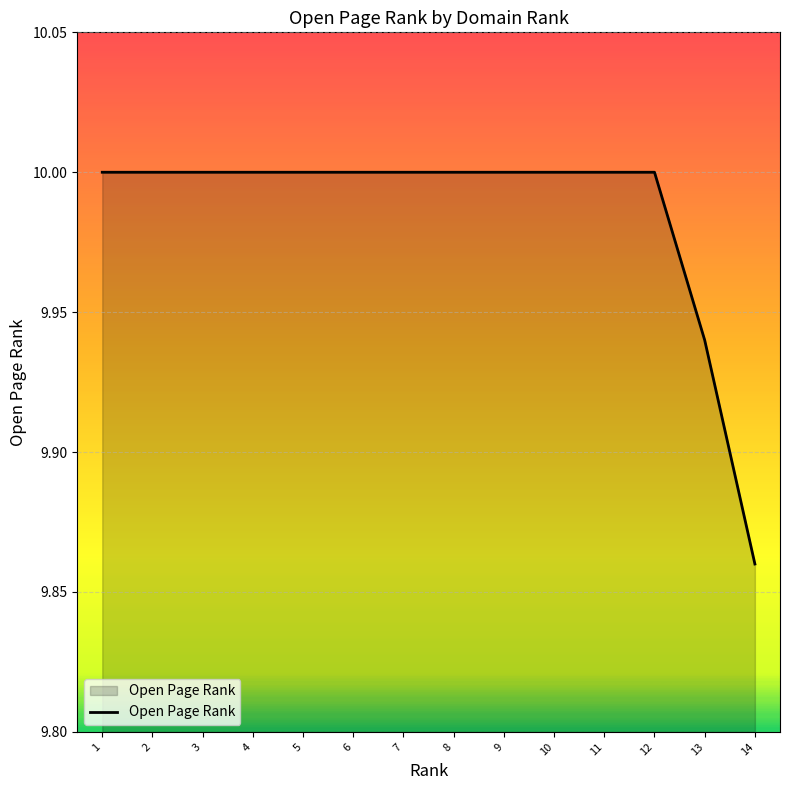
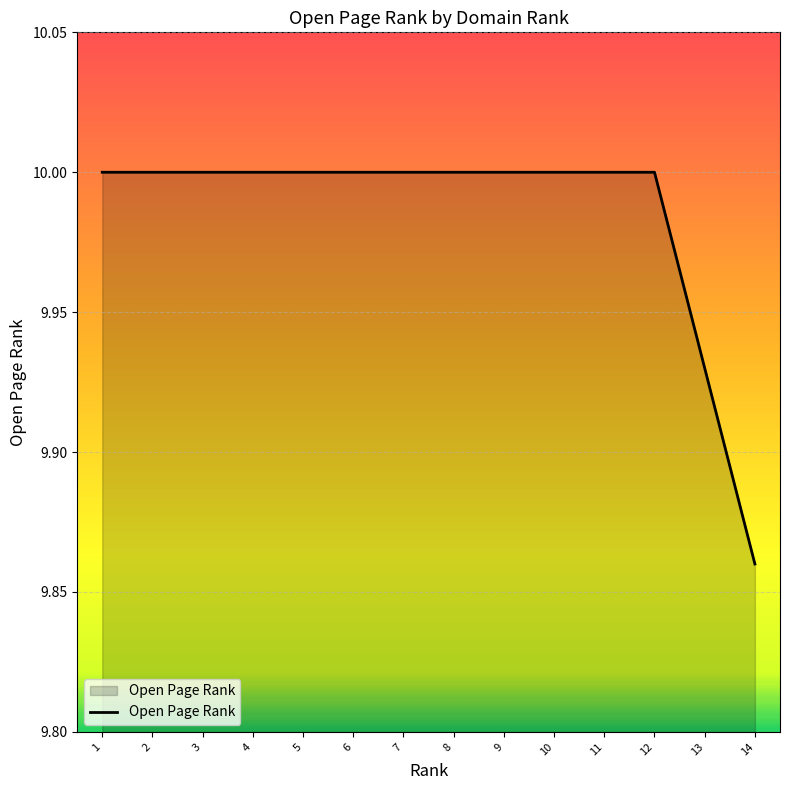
13: 9.94 -> 9.93
